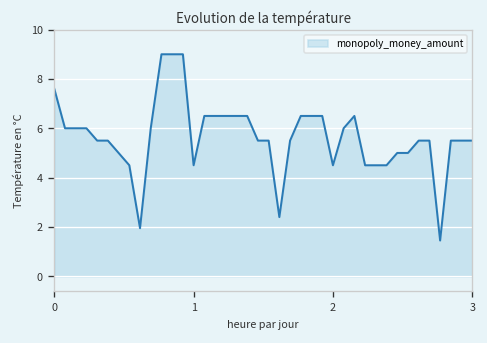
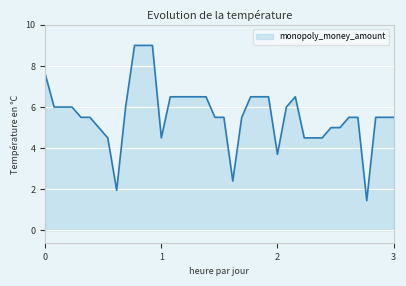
2: 4.5 -> 3.7
